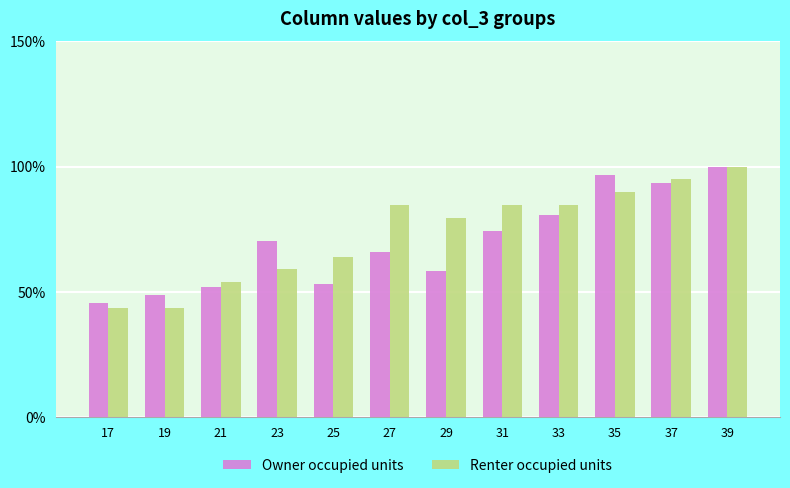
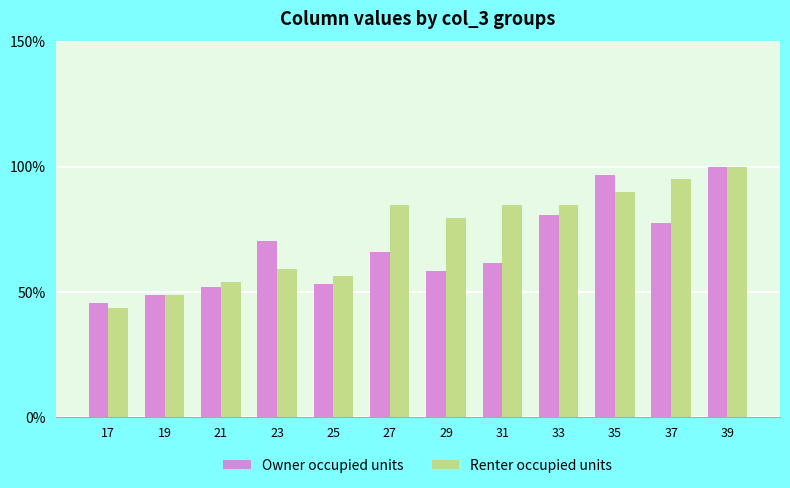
Renter occupied units, 19: 44% -> 49%
Renter occupied units, 25: 64% -> 56%
Owner occupied units, 31: 74% -> 62%
Owner occupied units, 37: 94% -> 78%
